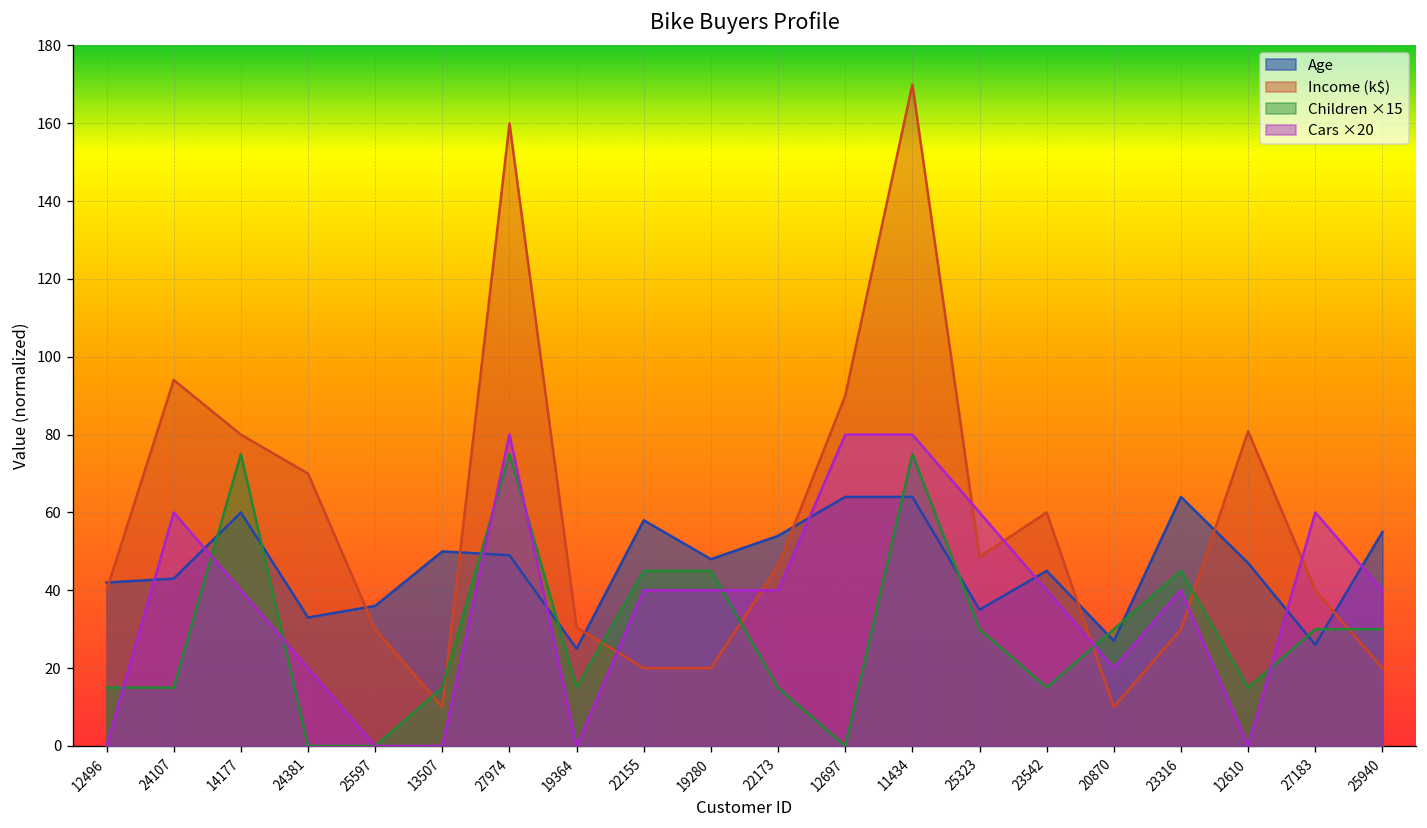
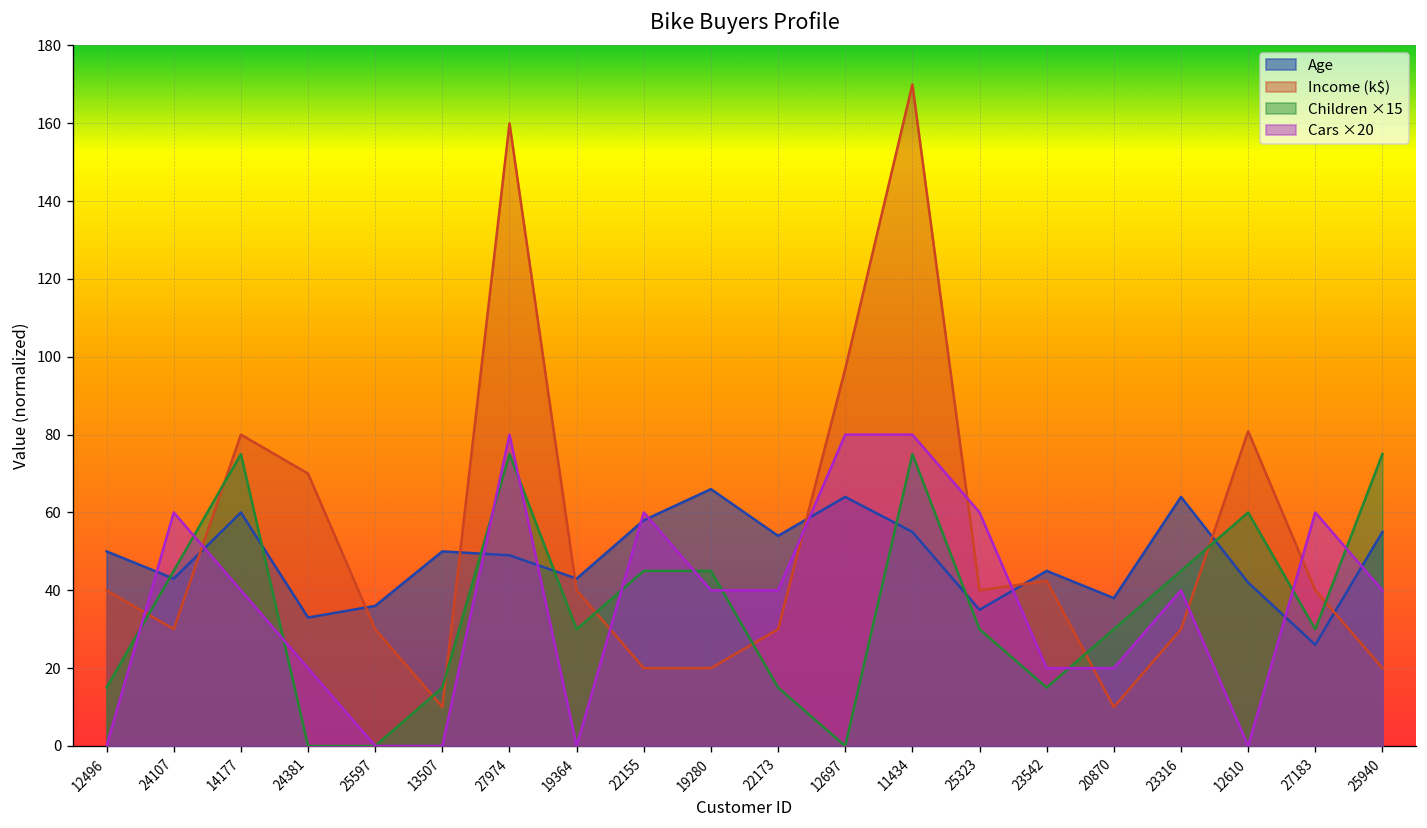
Age, 12496: 42 -> 50
Income (k$), 24107: 94 -> 30
Children ×15, 24107: 15 -> 45
Age, 19364: 25 -> 43
Income (k$), 19364: 31 -> 40
Children ×15, 19364: 15 -> 30
Cars ×20, 22155: 40 -> 60
Age, 19280: 48 -> 66
Income (k$), 22173: 46 -> 30
Income (k$), 12697: 90 -> 97
Age, 11434: 64 -> 55
Income (k$), 25323: 49 -> 40
Income (k$), 23542: 60 -> 42
Cars ×20, 23542: 40 -> 20
Age, 20870: 27 -> 38
Age, 12610: 47 -> 42
Children ×15, 12610: 15 -> 60
Children ×15, 25940: 30 -> 75
